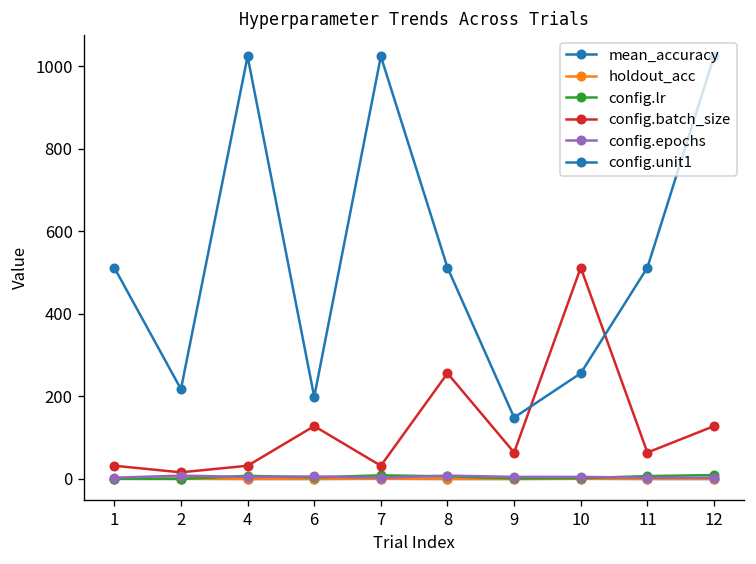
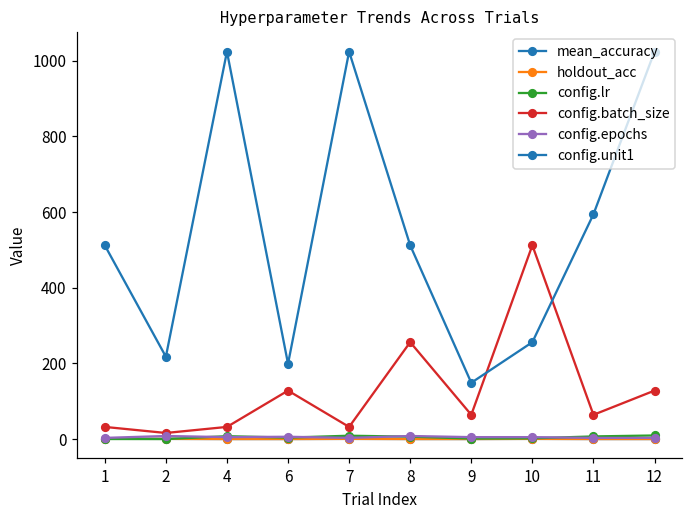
config.unit1, 11: 510 -> 590
